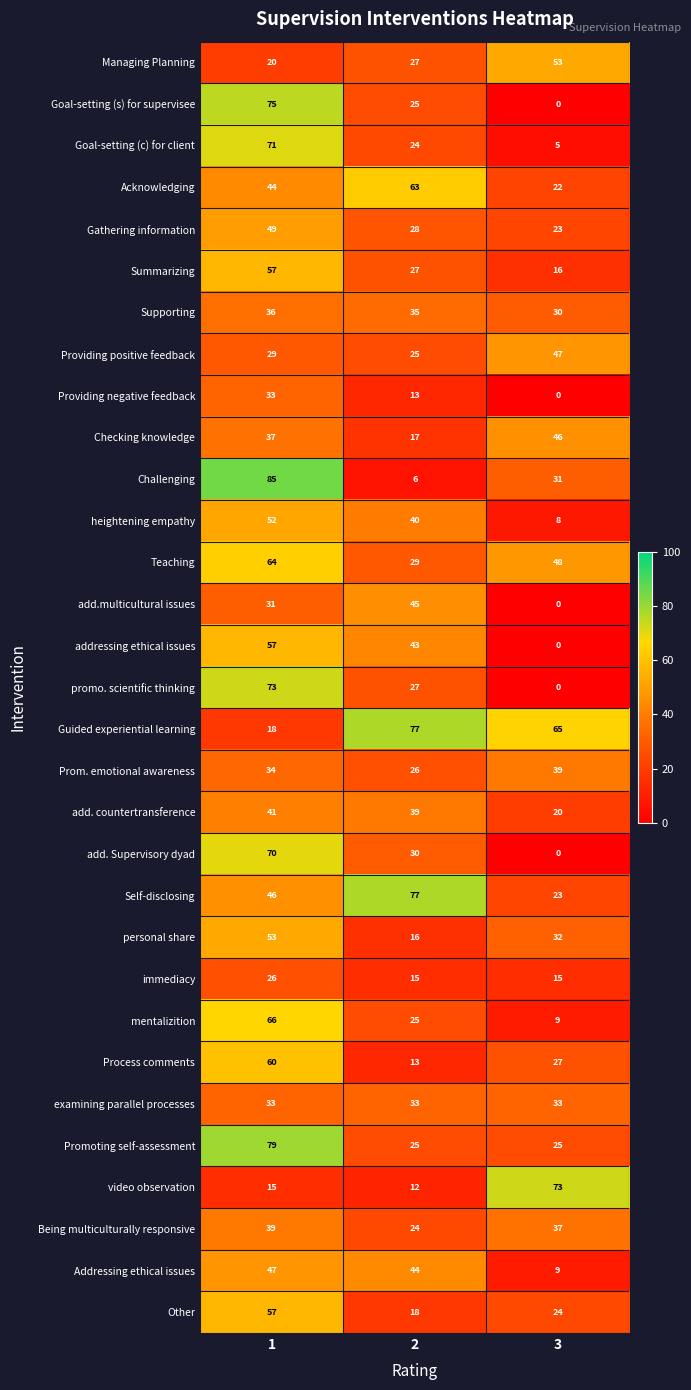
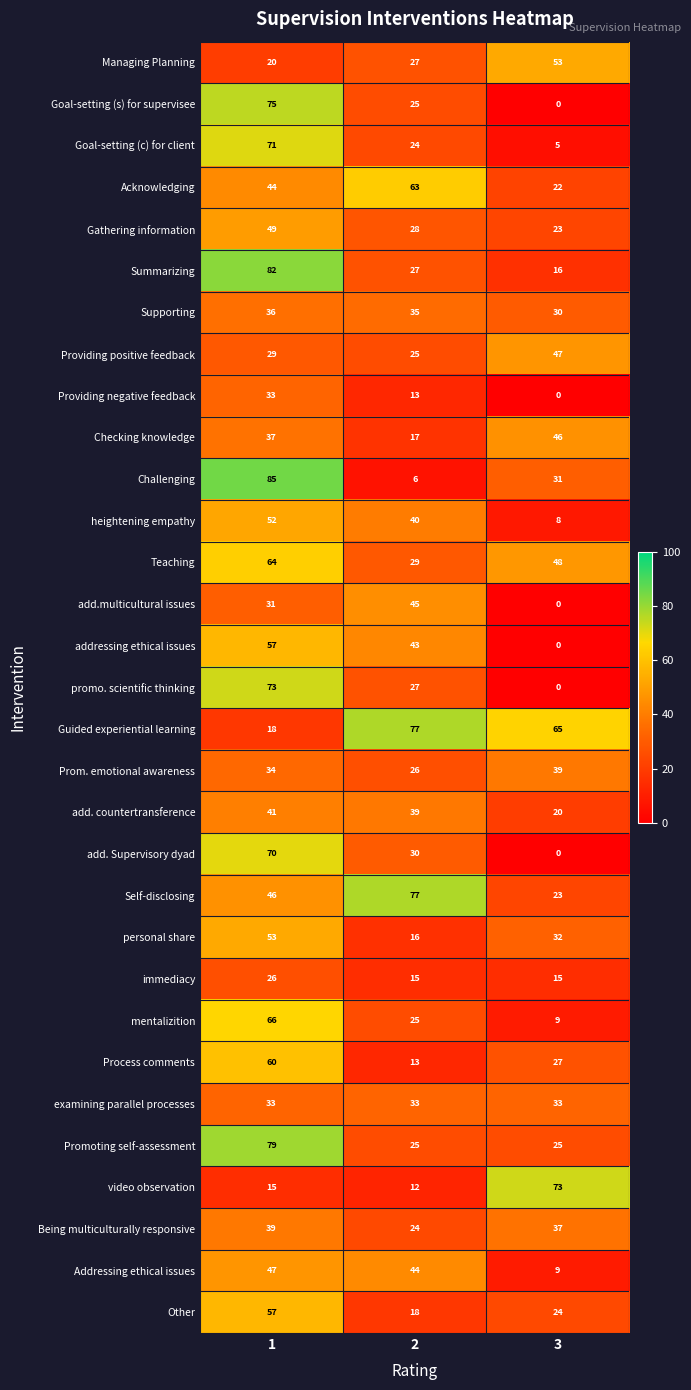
Summarizing, 1: 57 -> 82
